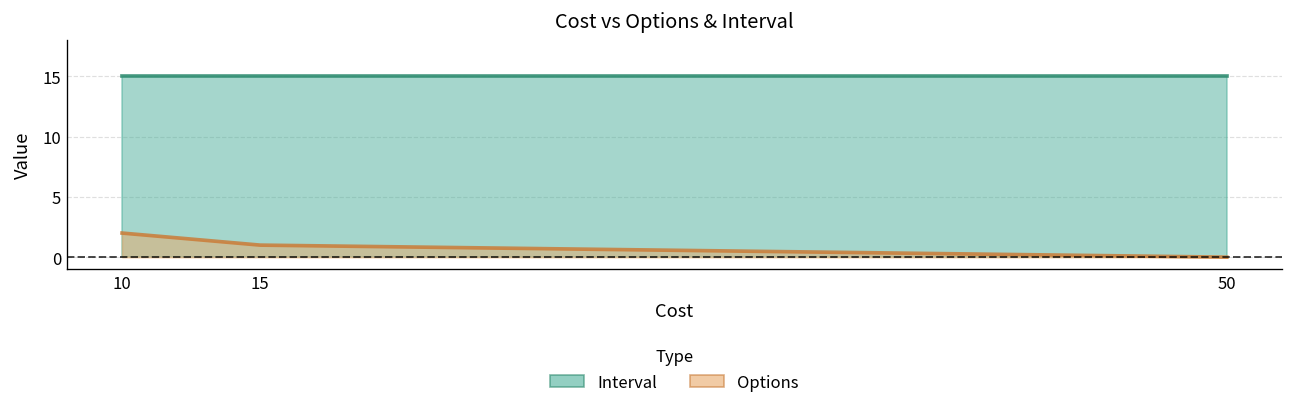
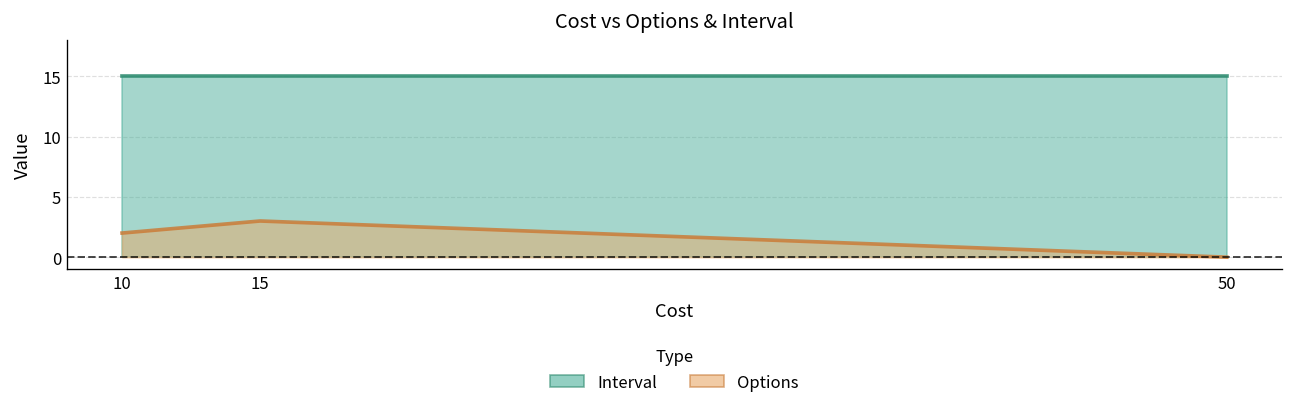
Options, 15: 1 -> 3
